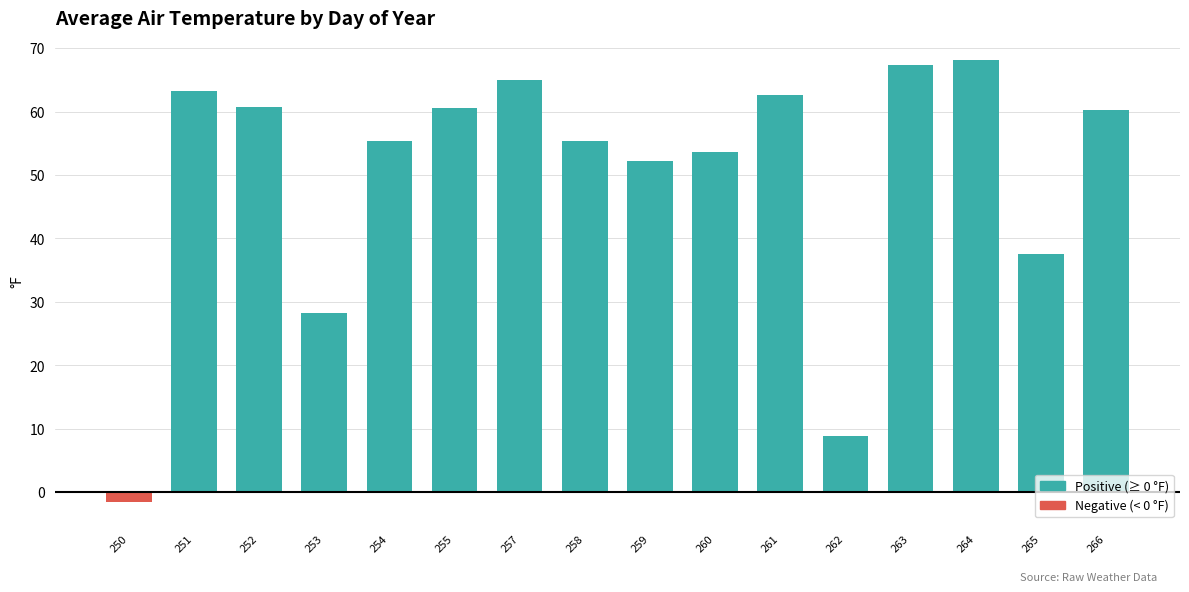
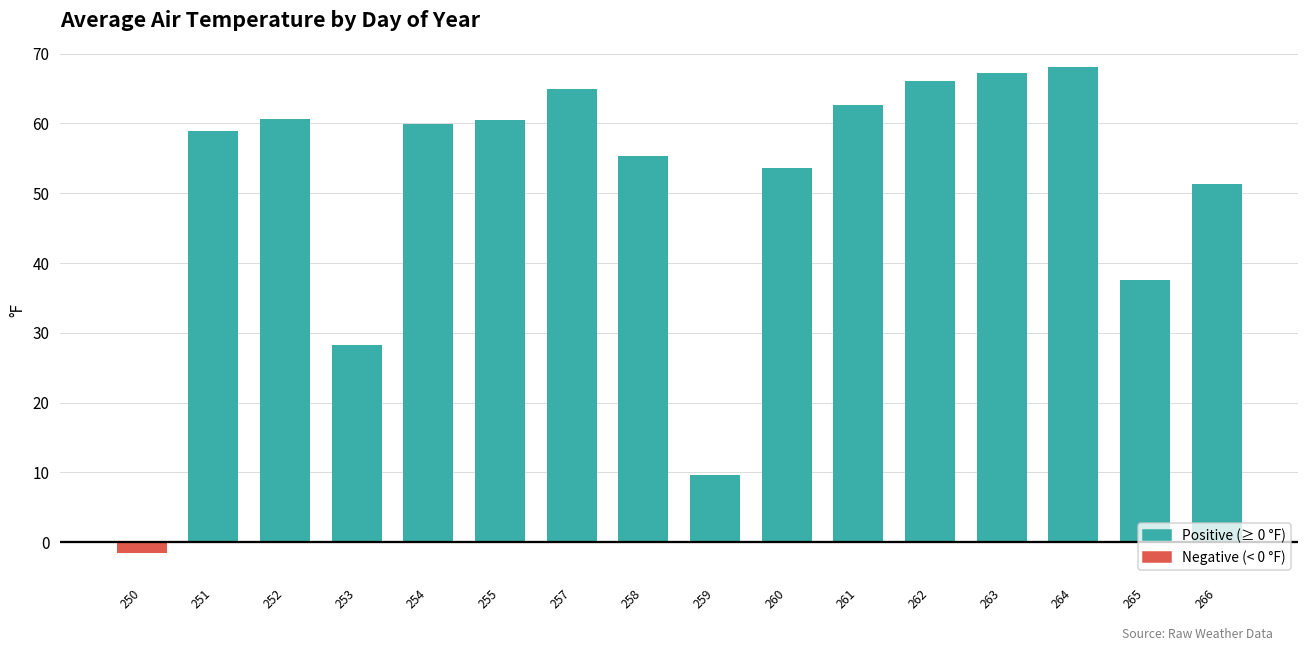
251: 63 -> 59
254: 55 -> 60
259: 52 -> 10
262: 9 -> 66
266: 60 -> 51
